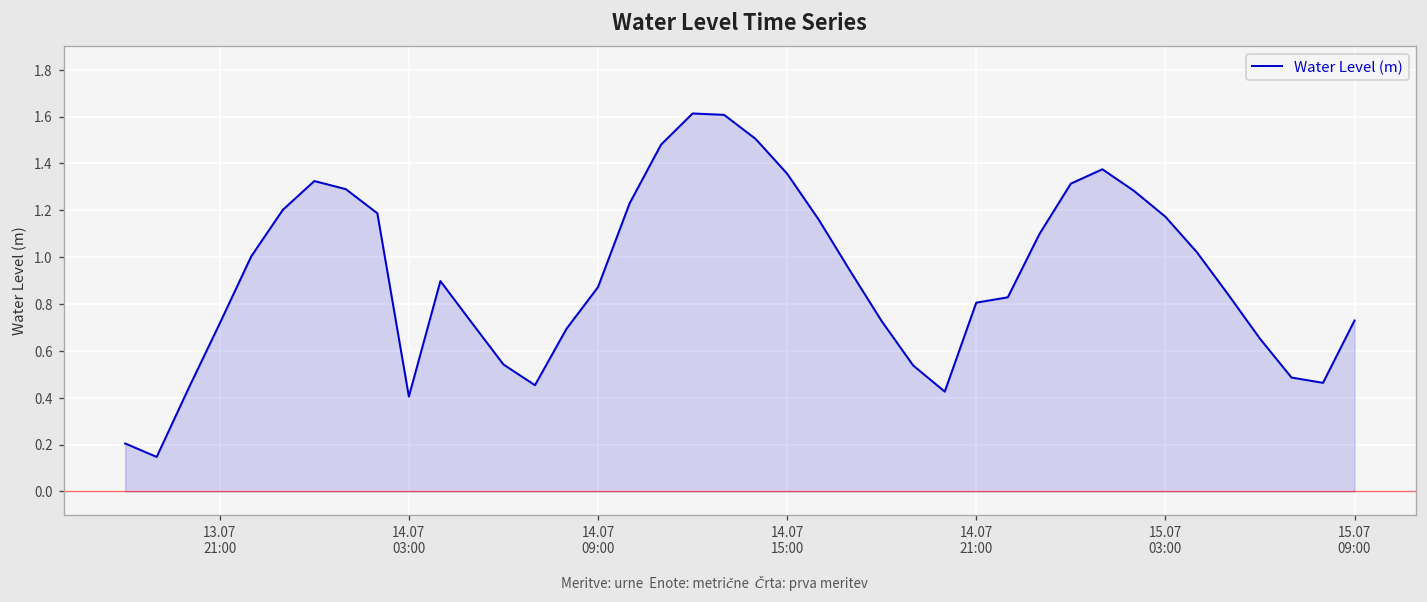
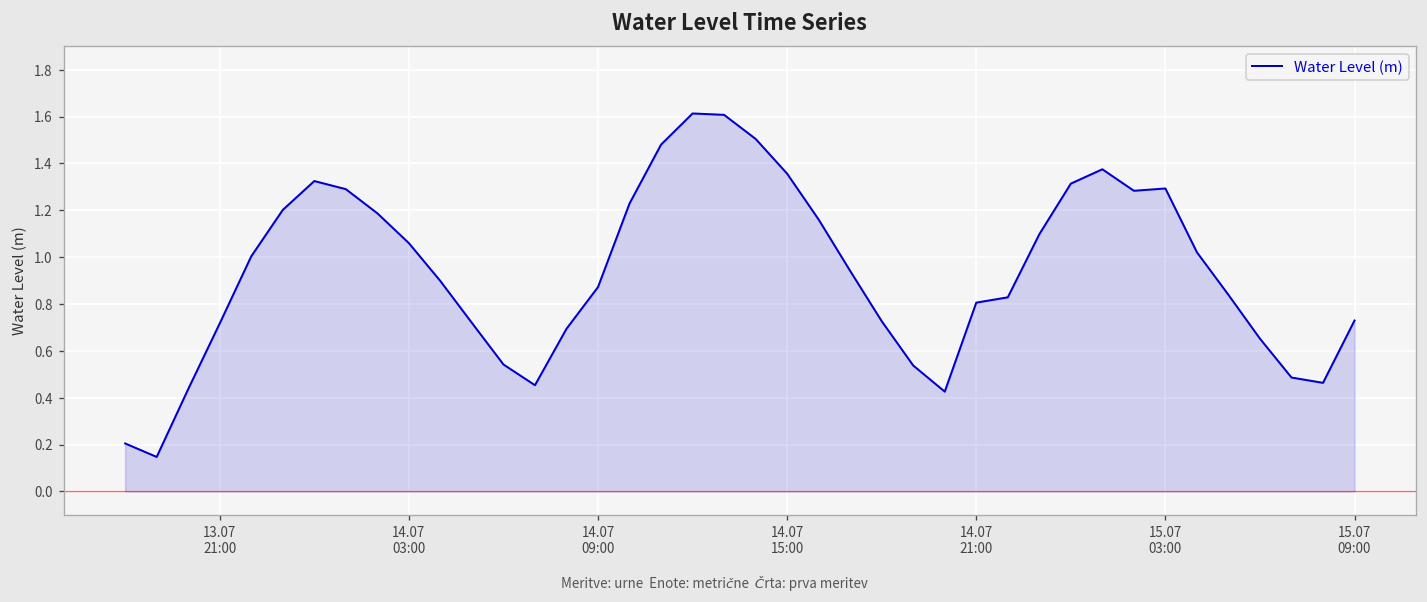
14.07 03:00: 0.40 -> 1.06
15.07 03:00: 1.17 -> 1.29
